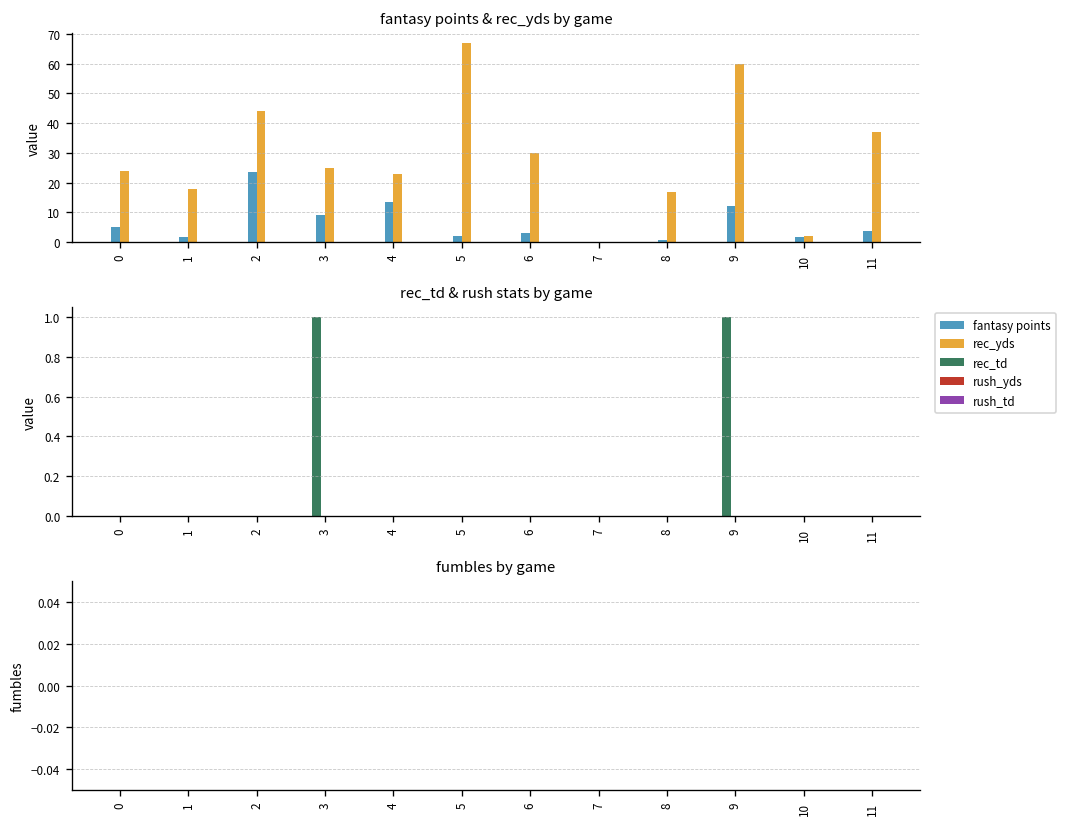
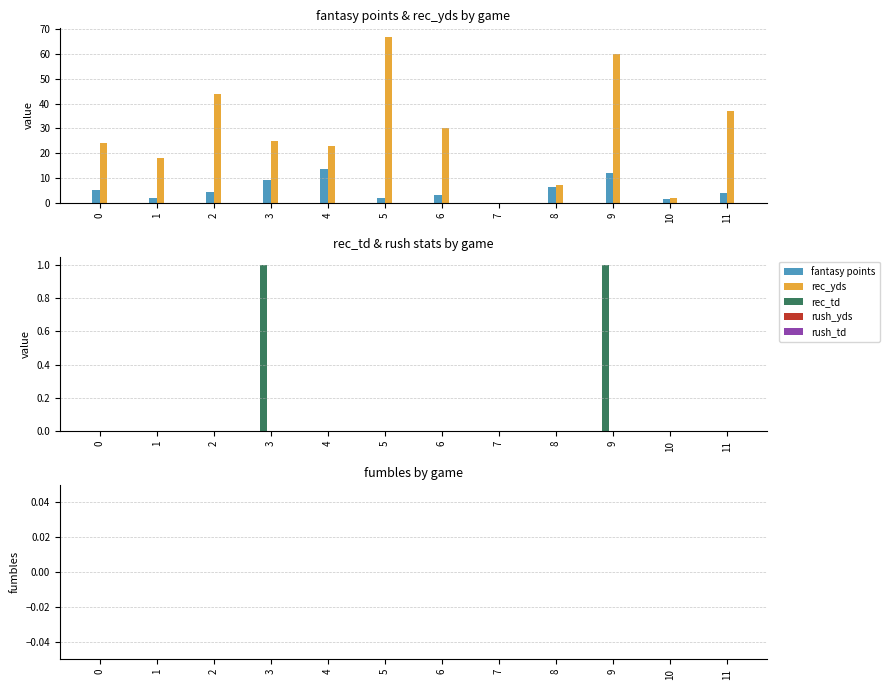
fantasy points & rec_yds by game, fantasy points, 2: 24 -> 4
fantasy points & rec_yds by game, fantasy points, 8: 1 -> 6
fantasy points & rec_yds by game, rec_yds, 8: 17 -> 7
